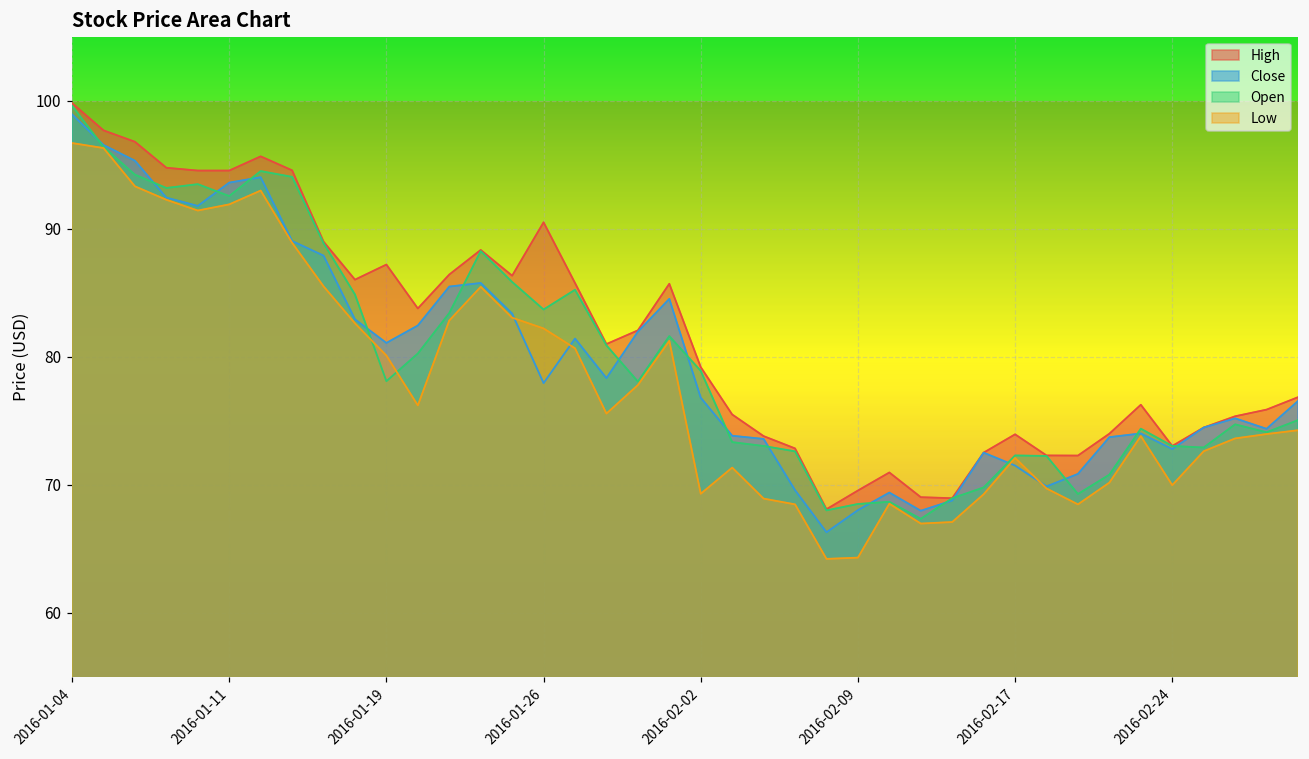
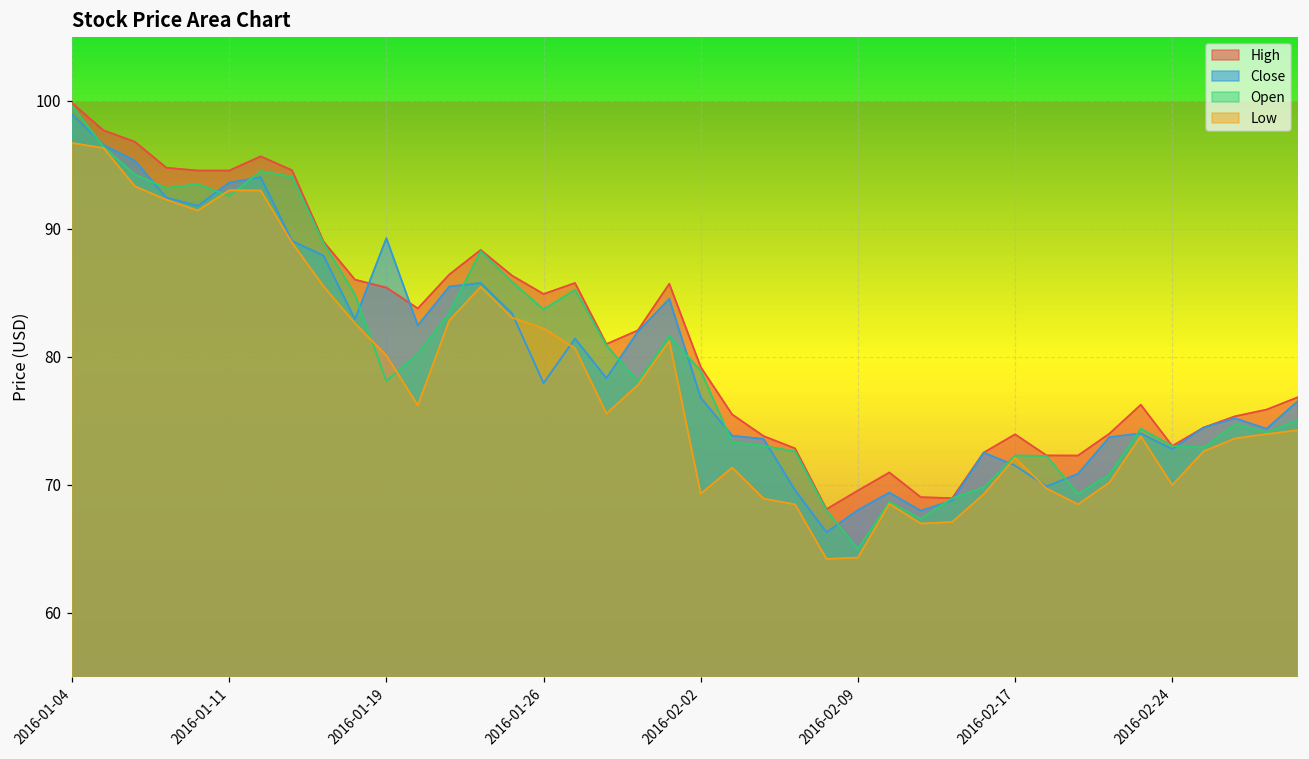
Low, 2016-01-11: 91.9 -> 93.0
High, 2016-01-19: 87.2 -> 85.4
Close, 2016-01-19: 81.1 -> 89.3
High, 2016-01-26: 90.5 -> 84.9
Open, 2016-02-09: 68.5 -> 65.0
